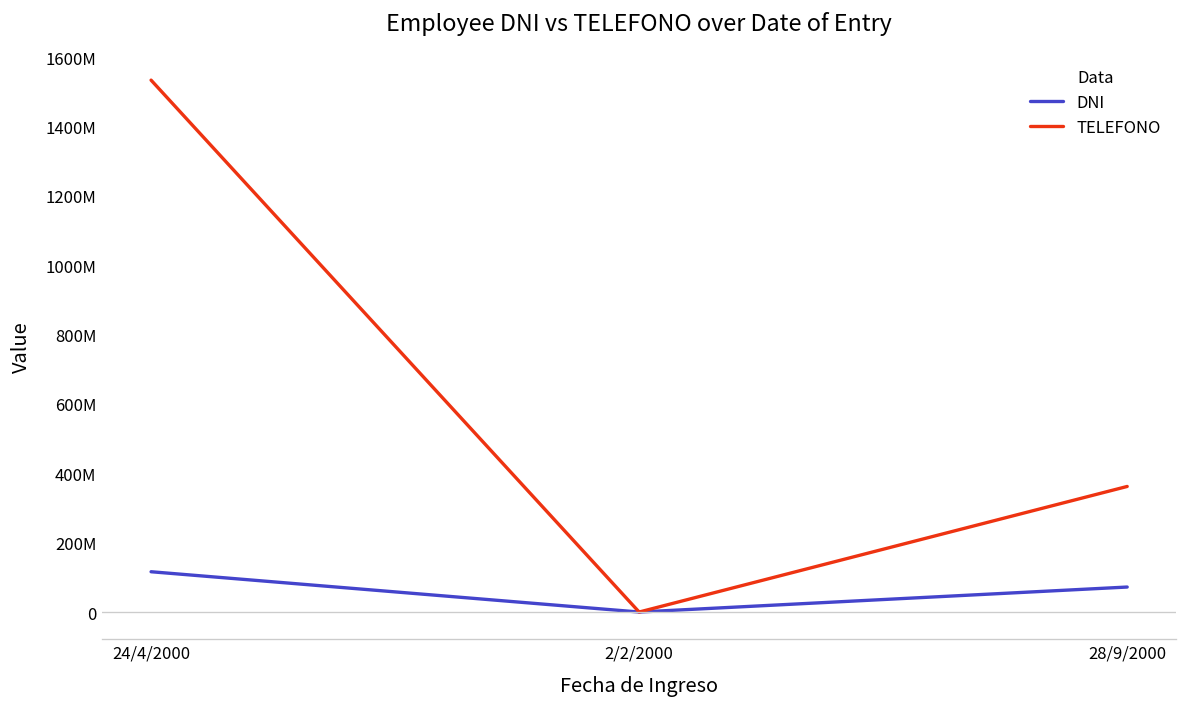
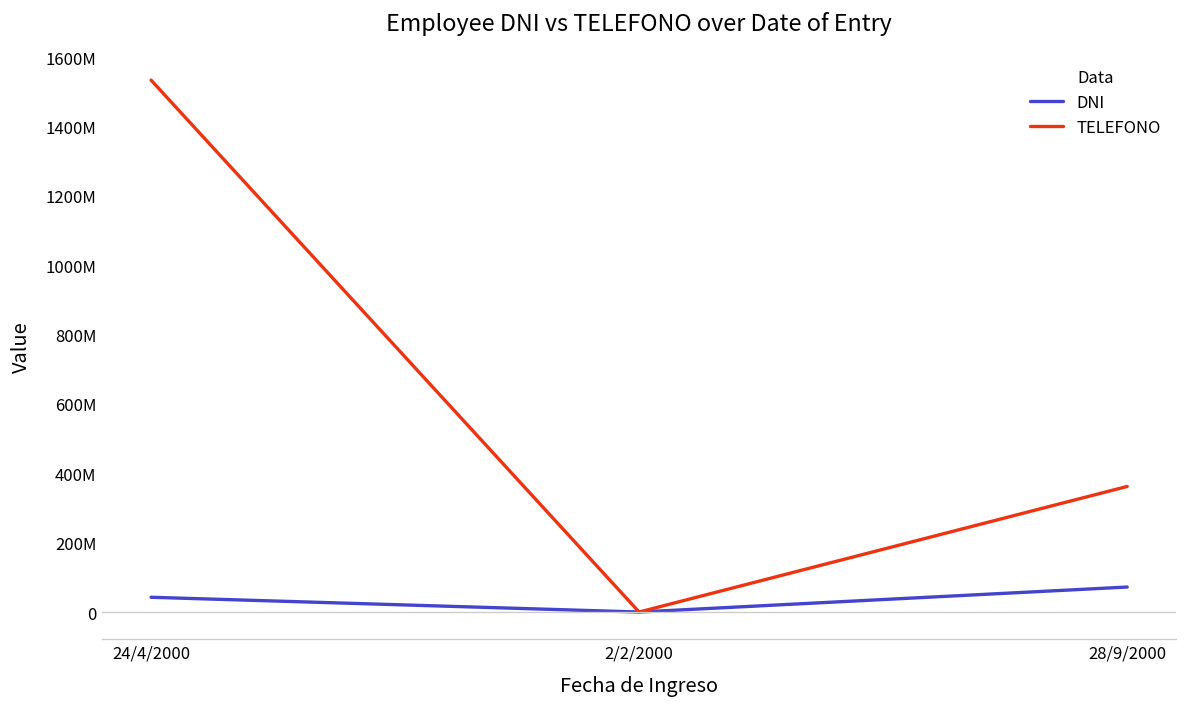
DNI, 24/4/2000: 120000000 -> 40000000
